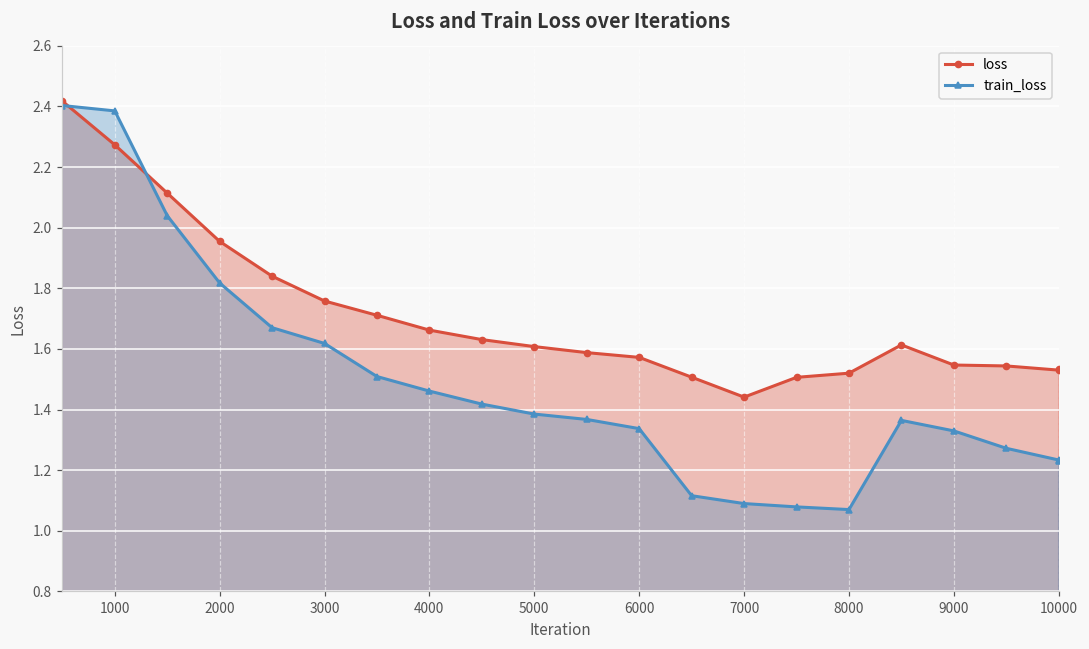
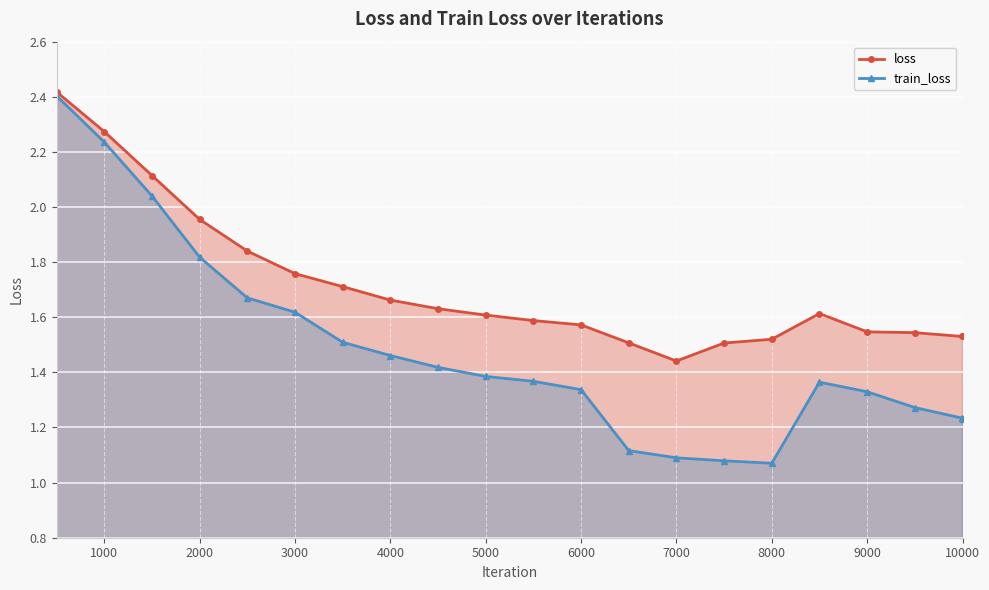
train_loss, 1000: 2.39 -> 2.24
